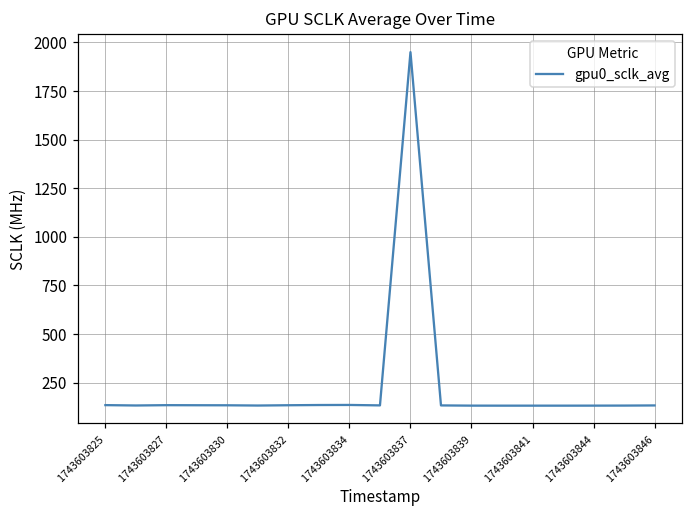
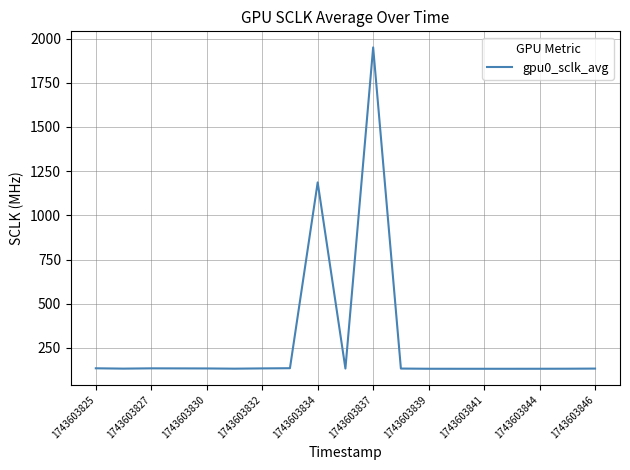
1743603834: 140 -> 1190
